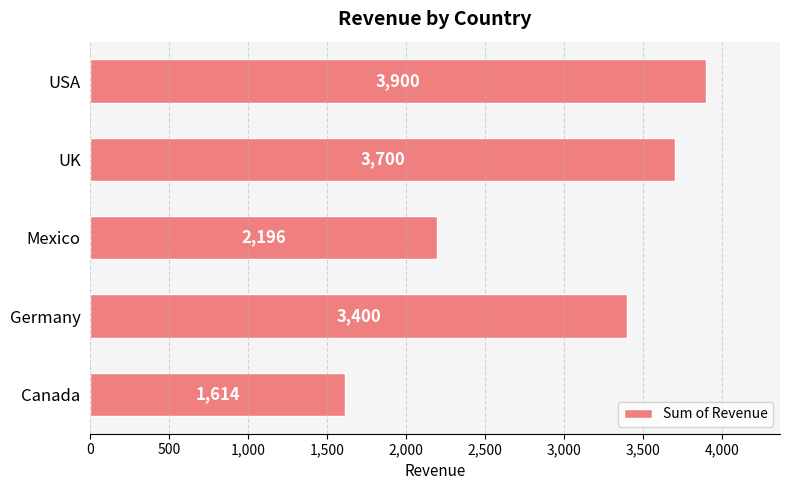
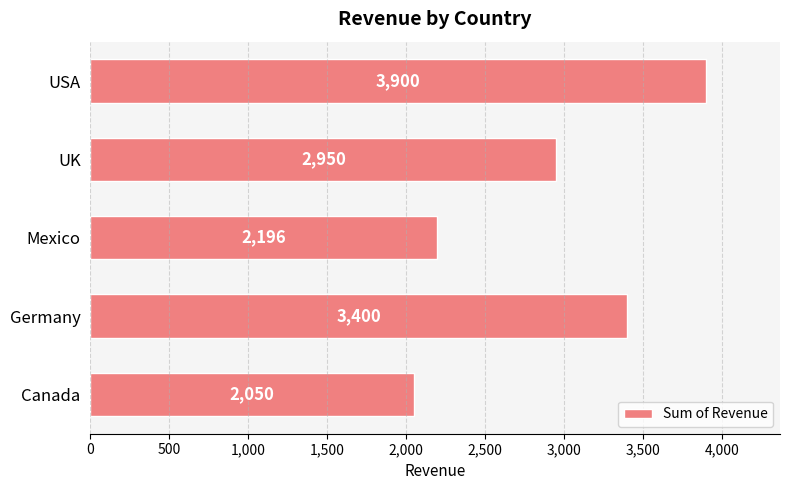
UK: 3,700 -> 2,950
Canada: 1,614 -> 2,050
